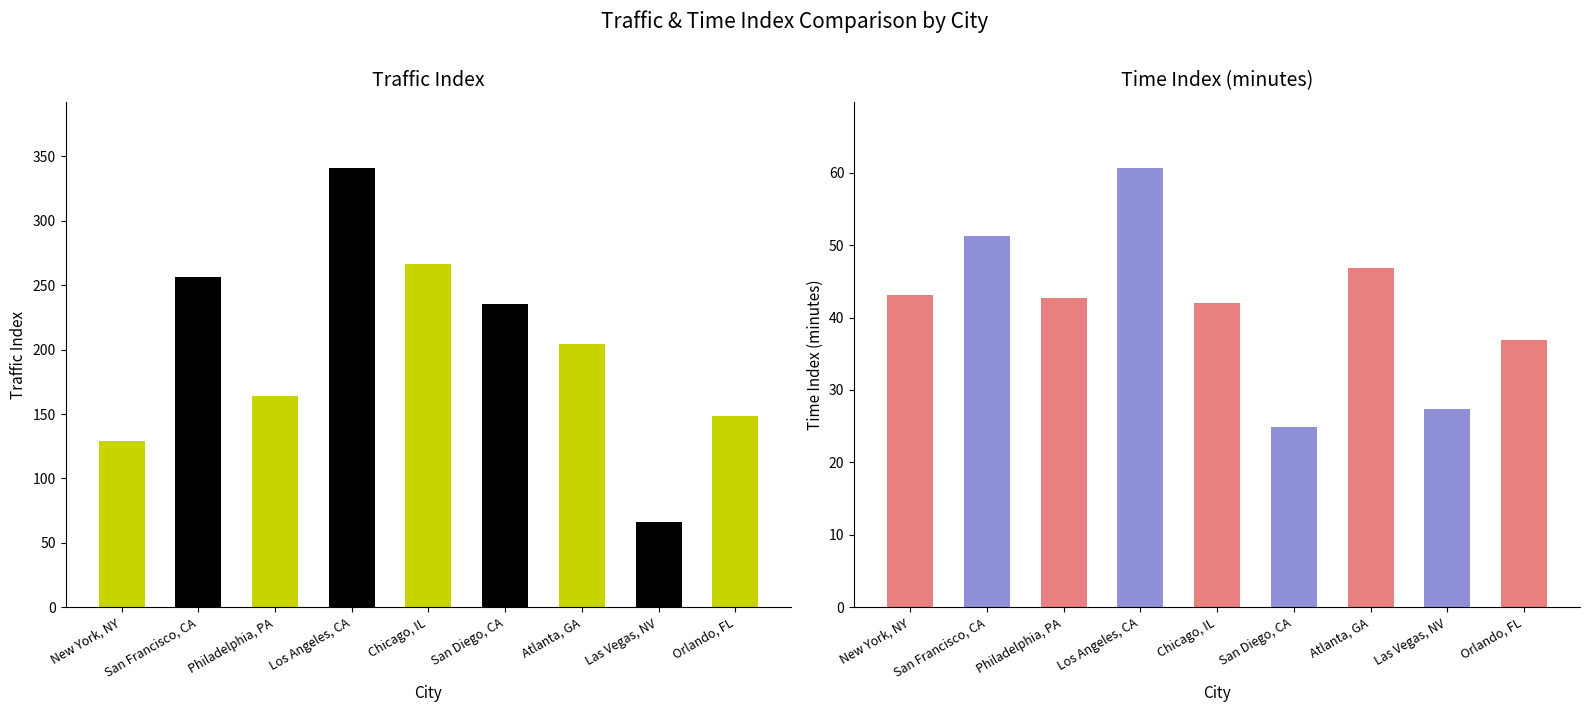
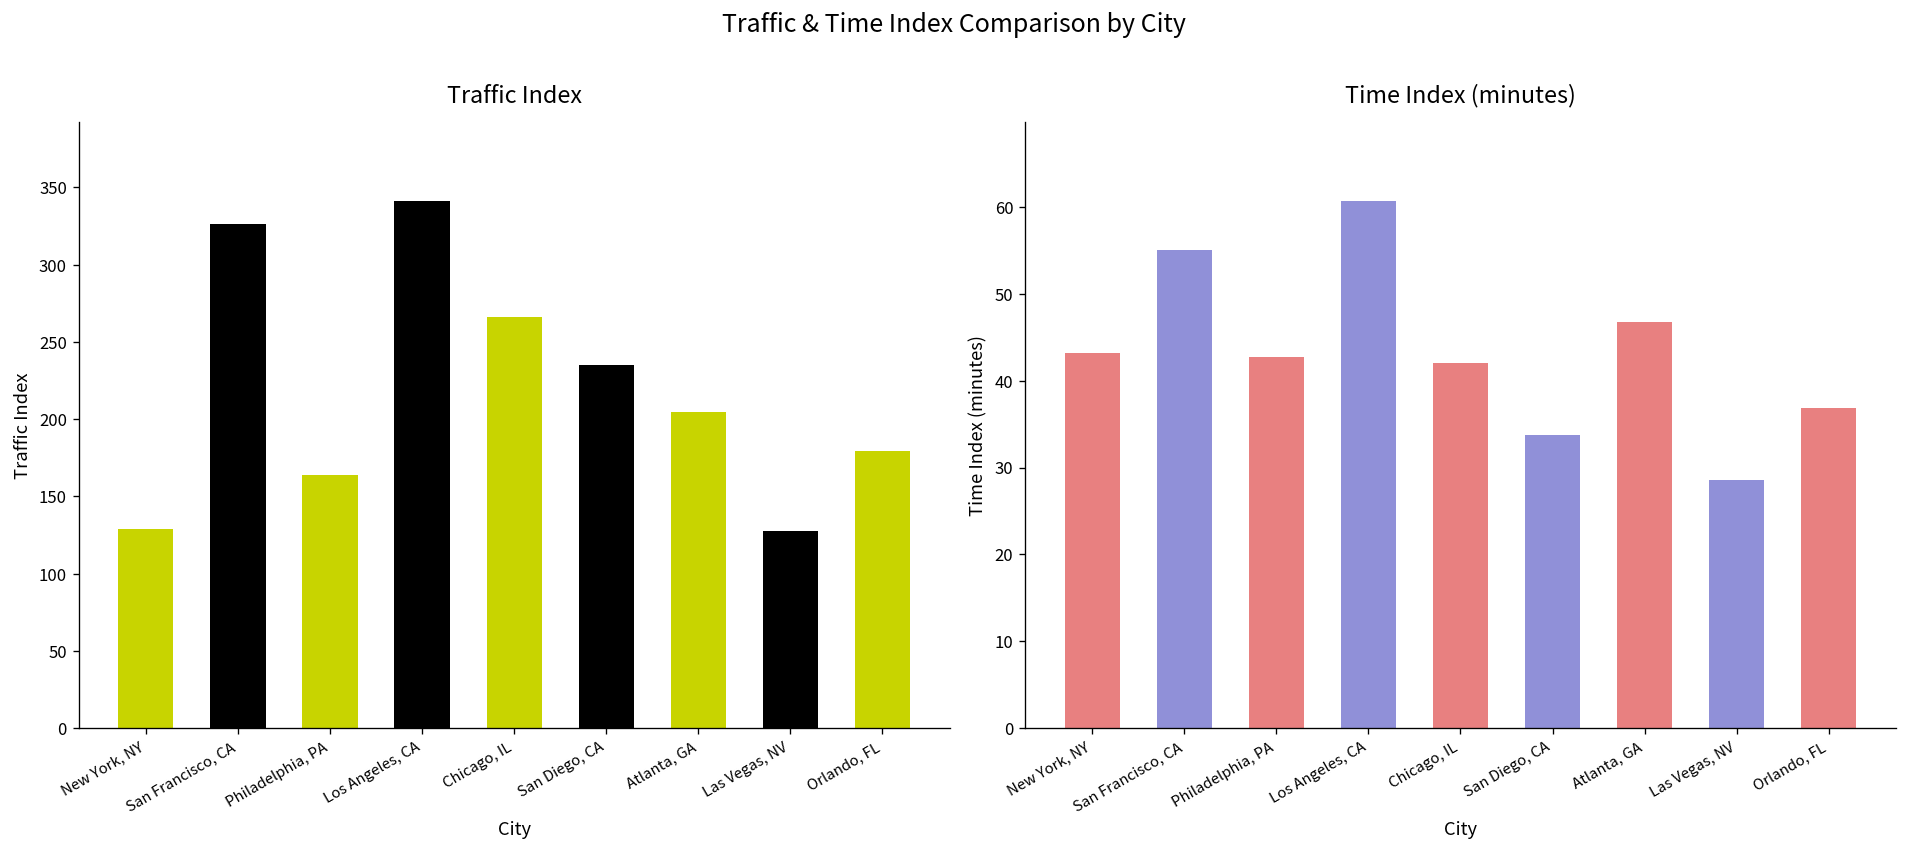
Traffic Index, San Francisco, CA: 257 -> 326
Traffic Index, Las Vegas, NV: 66 -> 128
Traffic Index, Orlando, FL: 148 -> 179
Time Index (minutes), San Francisco, CA: 51 -> 55
Time Index (minutes), San Diego, CA: 25 -> 34
Time Index (minutes), Las Vegas, NV: 27 -> 29
